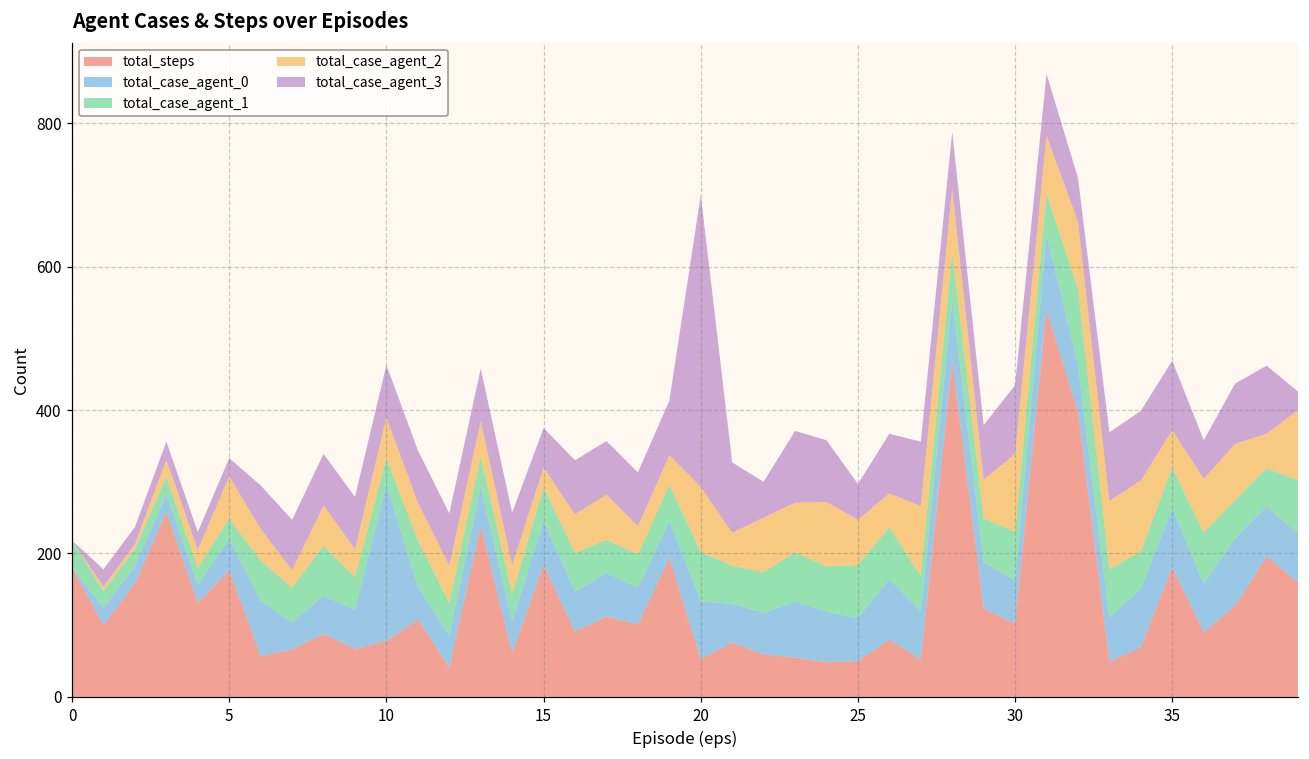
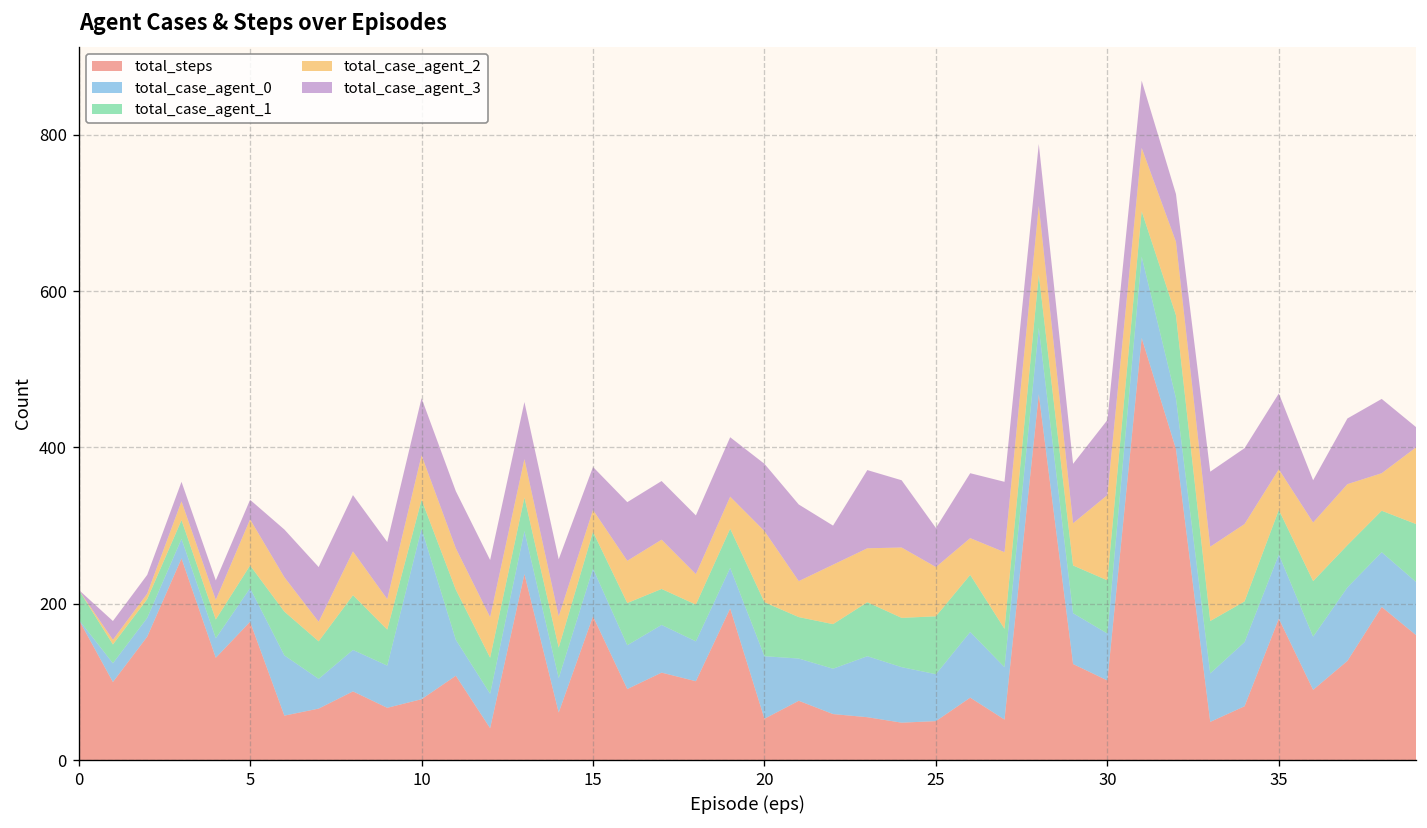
total_case_agent_3, 20: 410 -> 90
